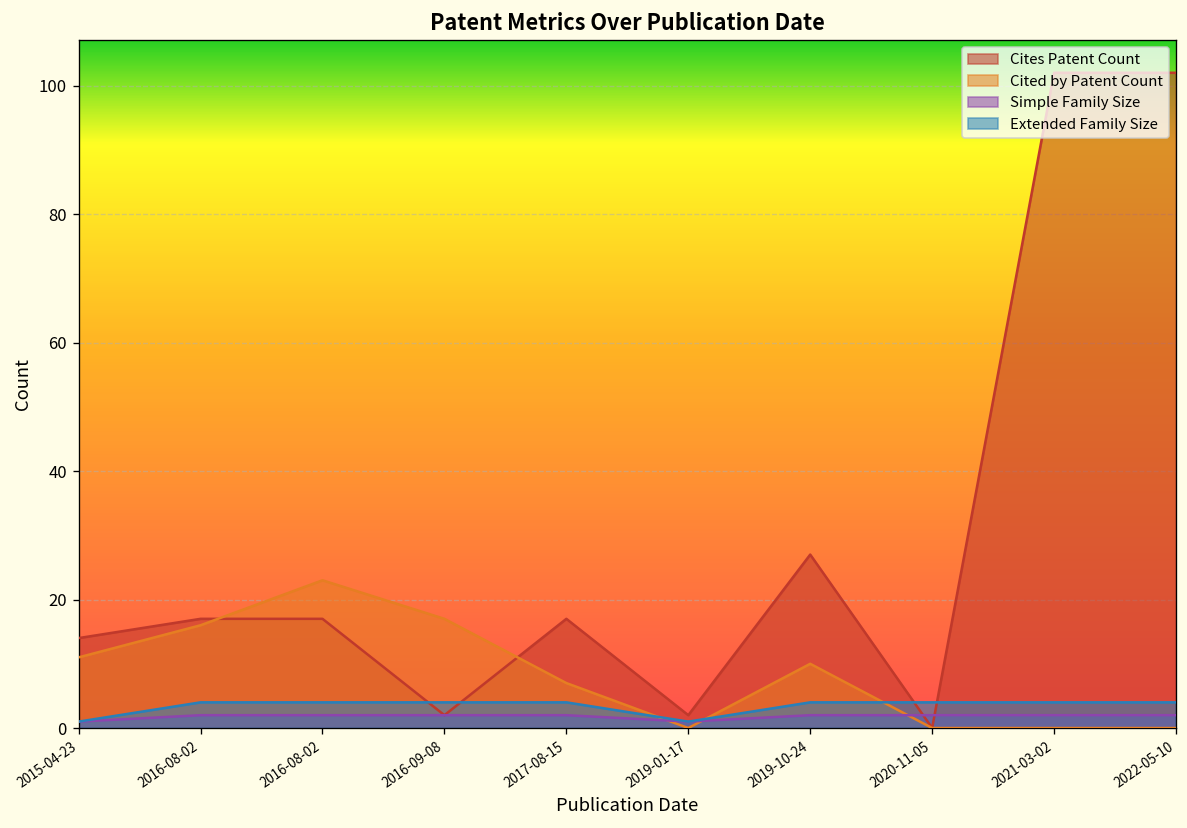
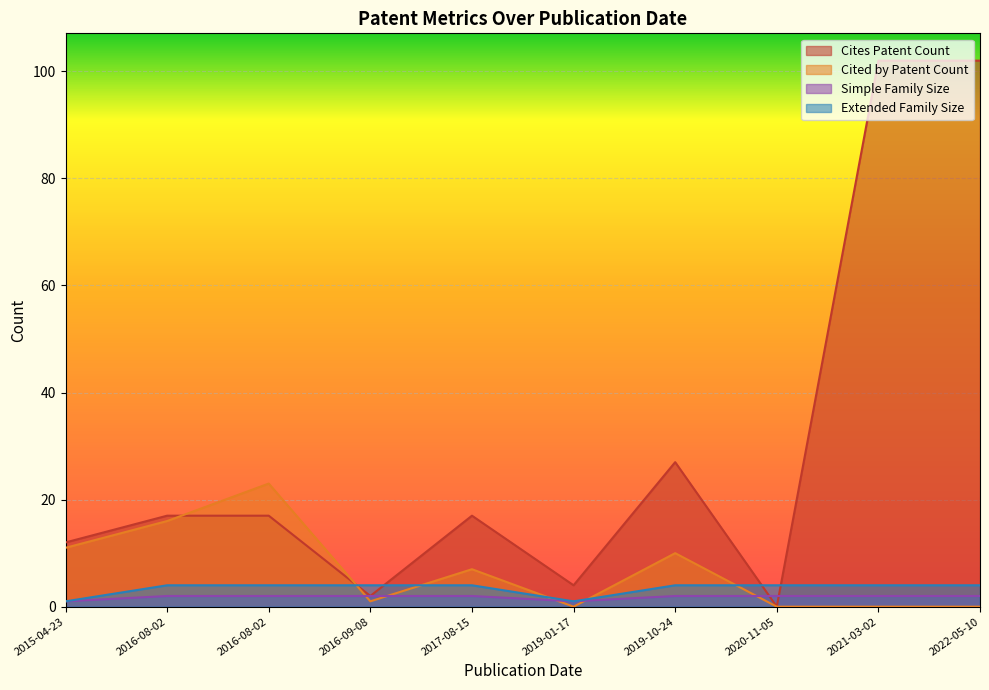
Cites Patent Count, 2015-04-23: 14 -> 12
Cited by Patent Count, 2016-09-08: 17 -> 1
Cites Patent Count, 2019-01-17: 2 -> 4
